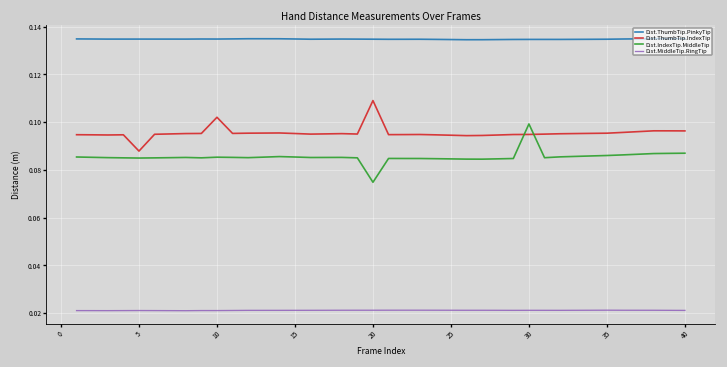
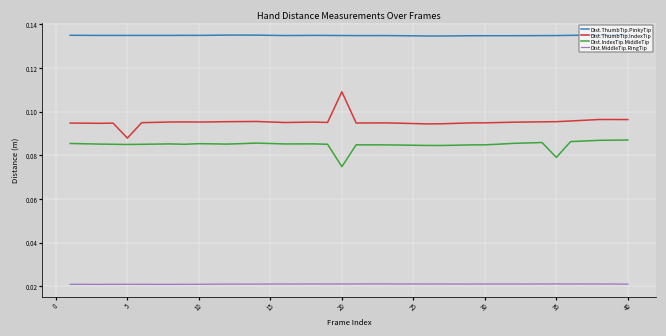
Dist.ThumbTip.IndexTip, 10: 0.102 -> 0.095
Dist.IndexTip.MiddleTip, 30: 0.099 -> 0.085
Dist.IndexTip.MiddleTip, 35: 0.086 -> 0.079
